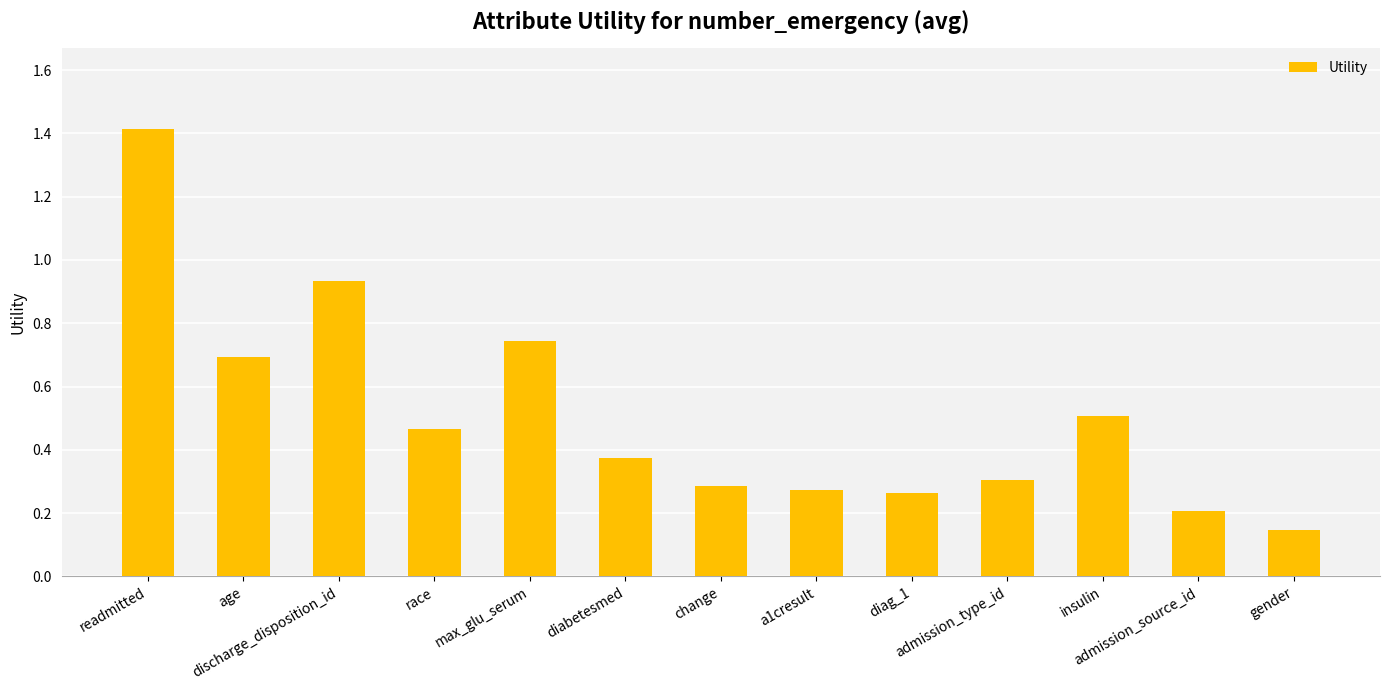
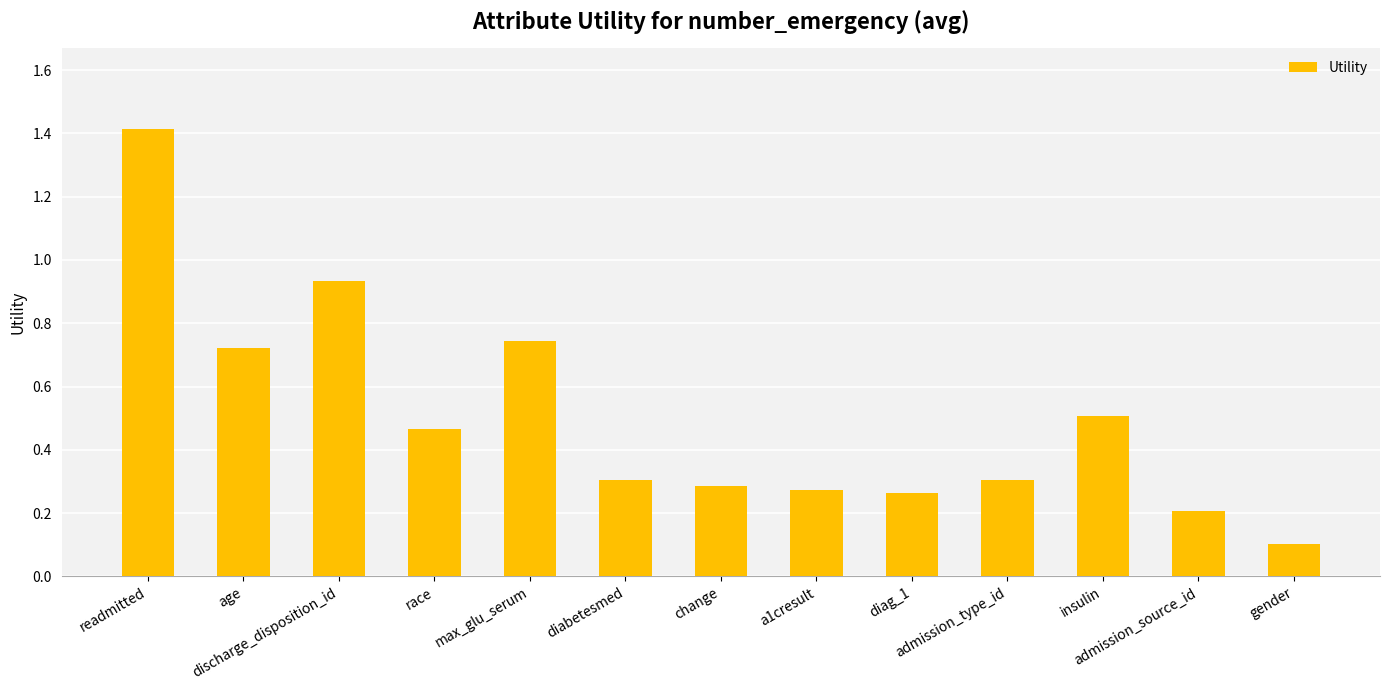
age: 0.69 -> 0.72
diabetesmed: 0.37 -> 0.31
gender: 0.15 -> 0.10
